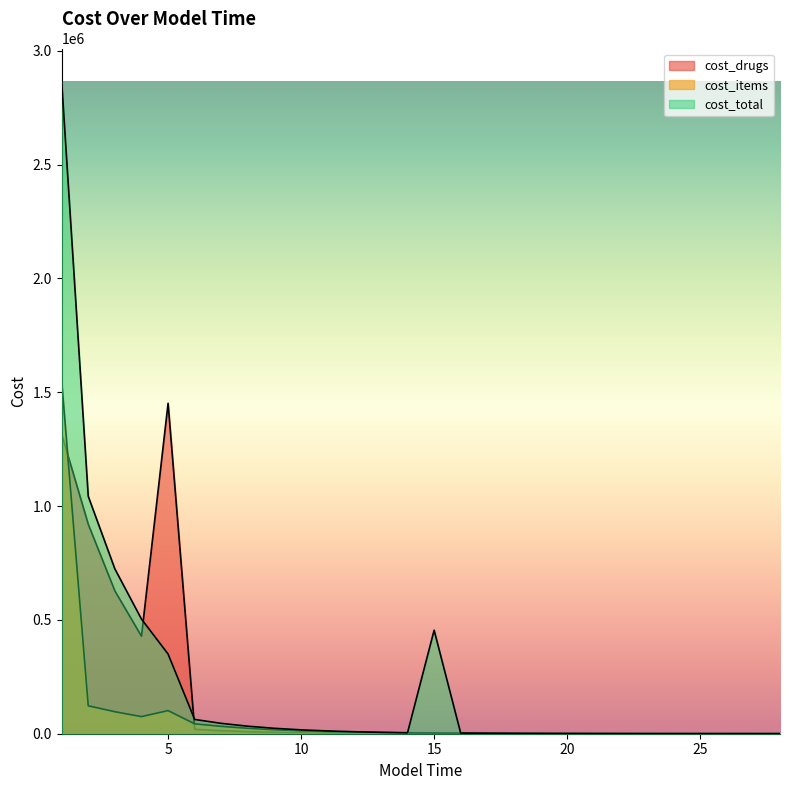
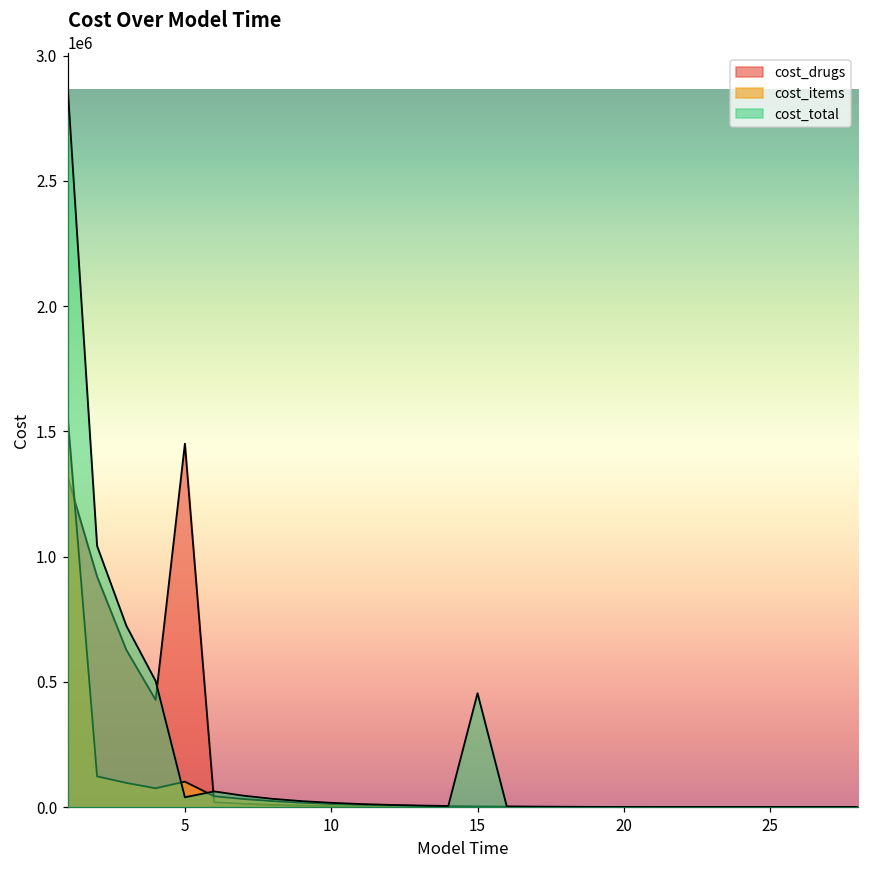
cost_total, 5: 350000 -> 40000
